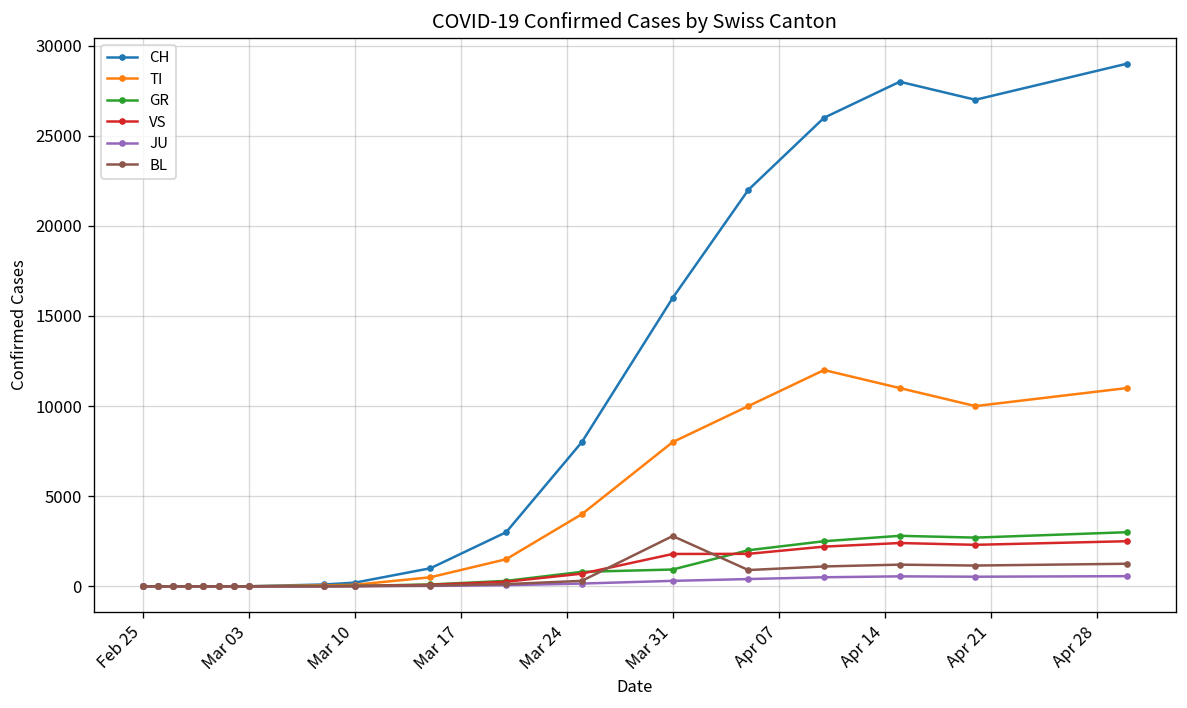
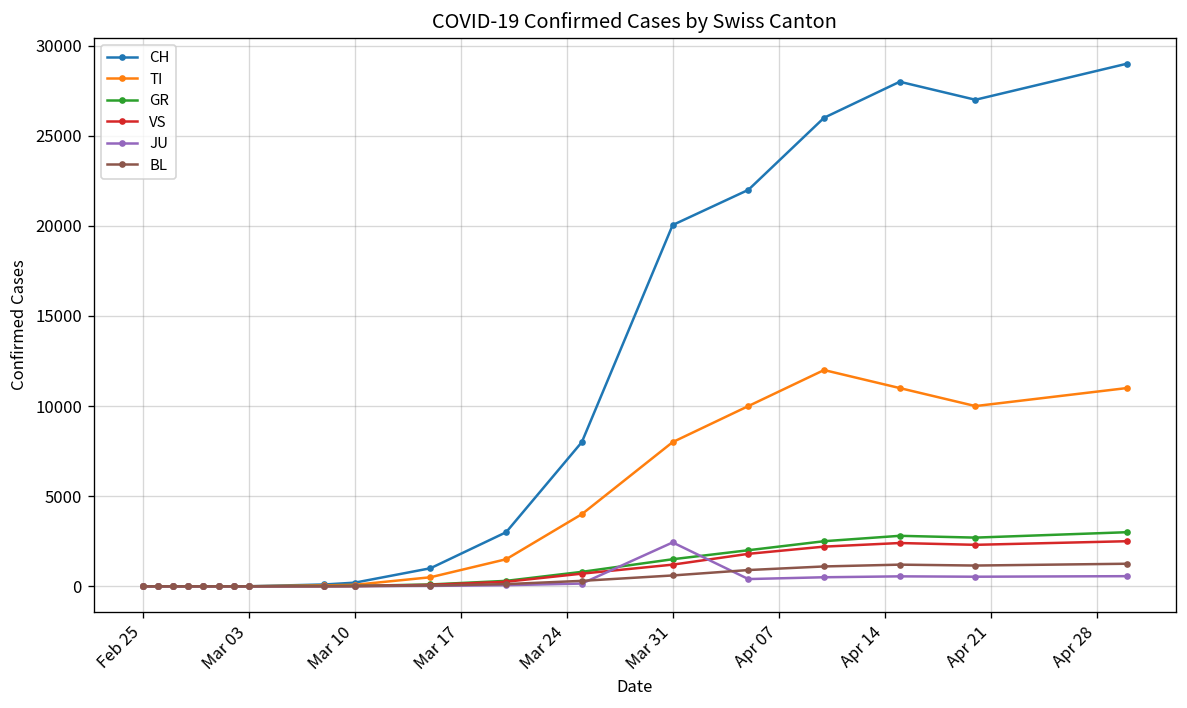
CH, Mar 31: 16000 -> 20000
GR, Mar 31: 900 -> 1500
VS, Mar 31: 1800 -> 1200
JU, Mar 31: 300 -> 2400
BL, Mar 31: 2800 -> 600
